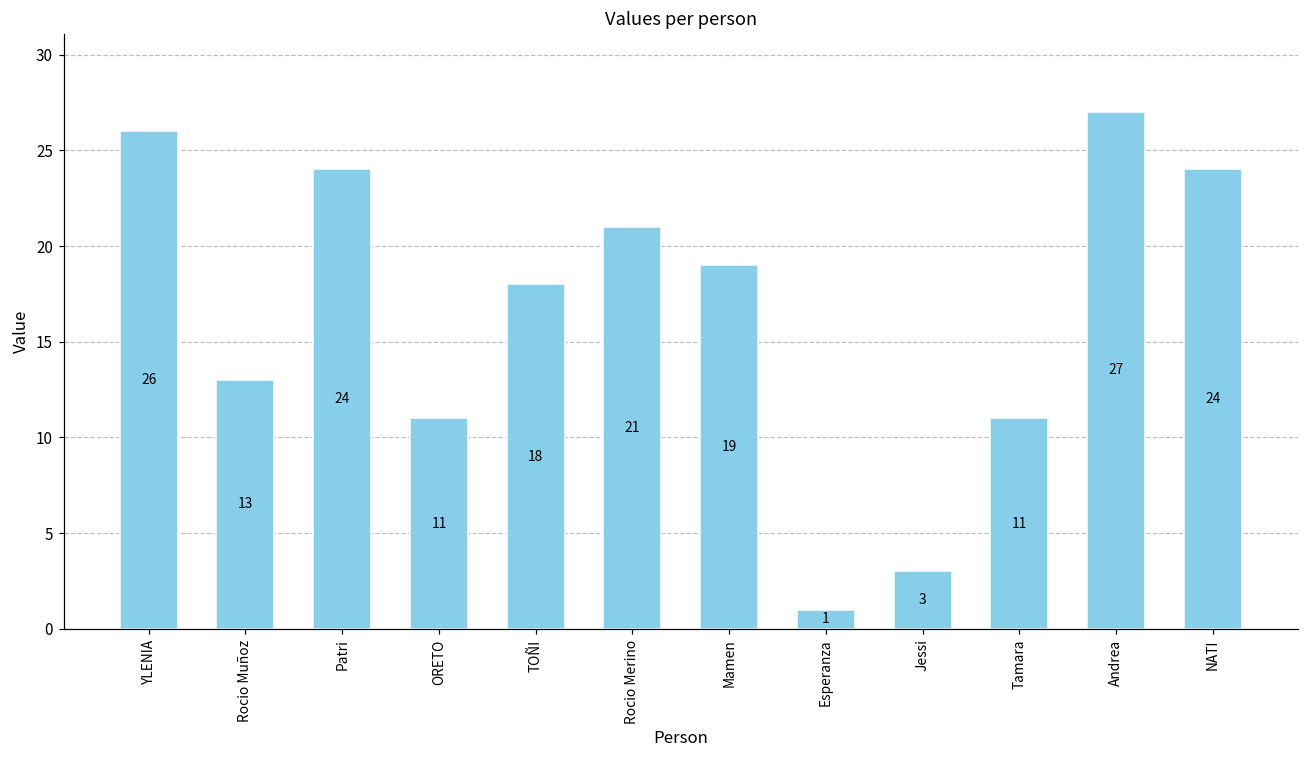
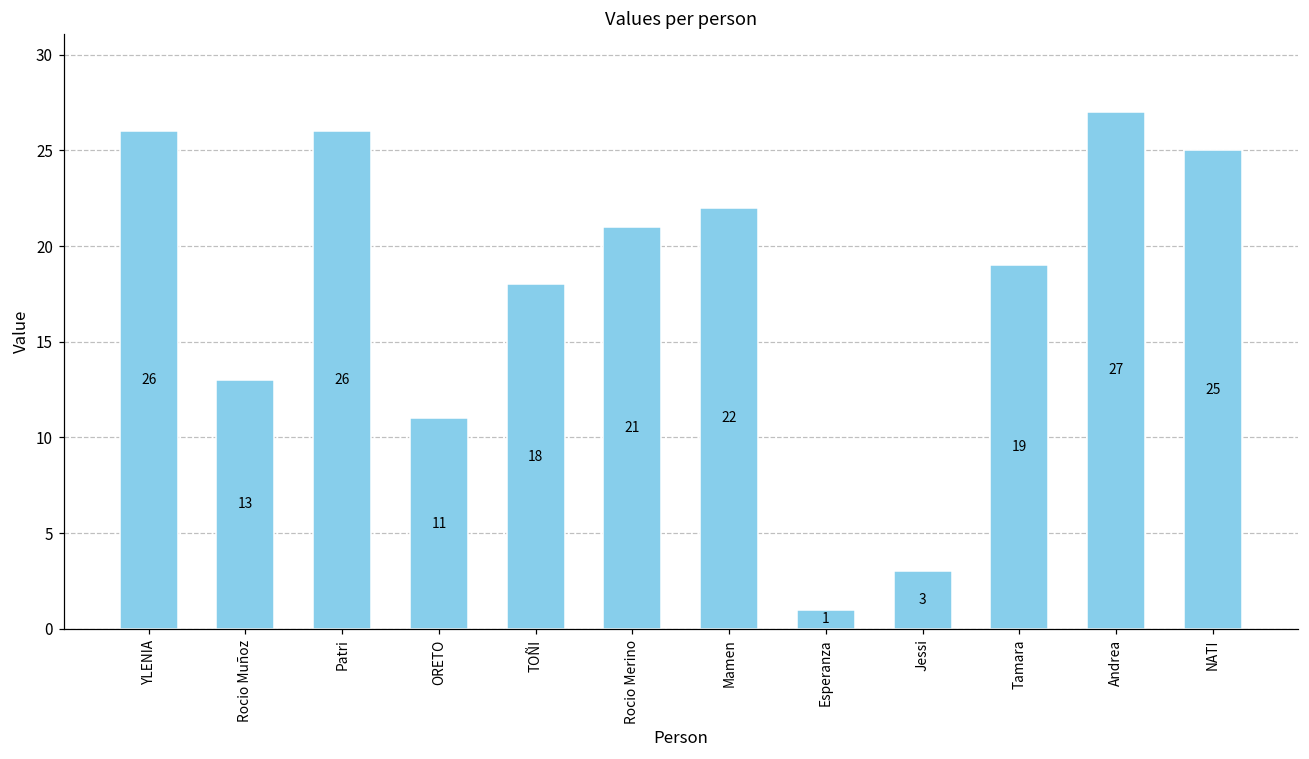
Patri: 24 -> 26
Mamen: 19 -> 22
Tamara: 11 -> 19
NATI: 24 -> 25
